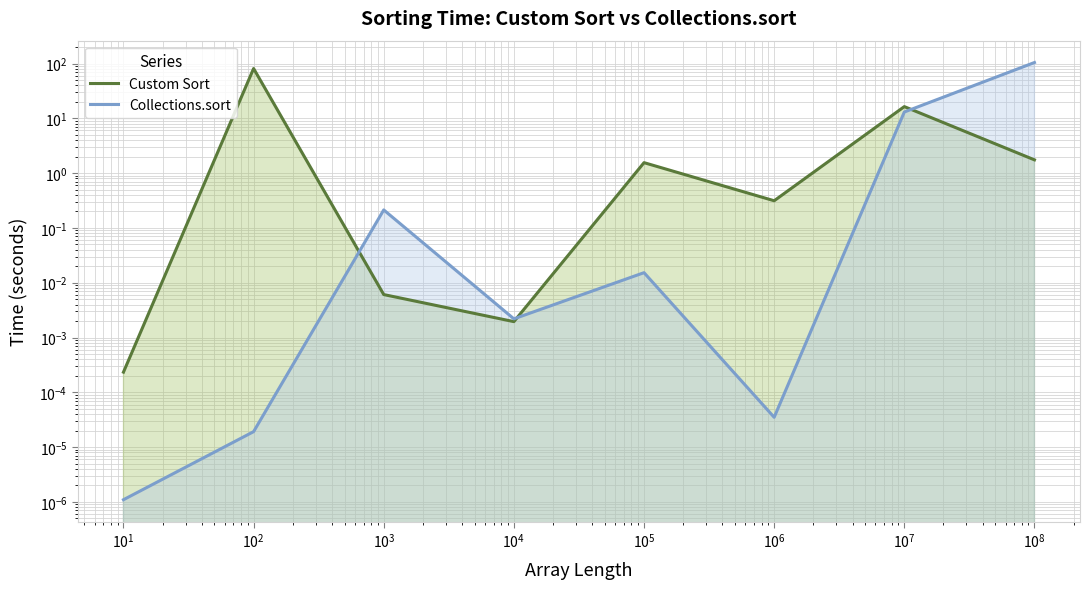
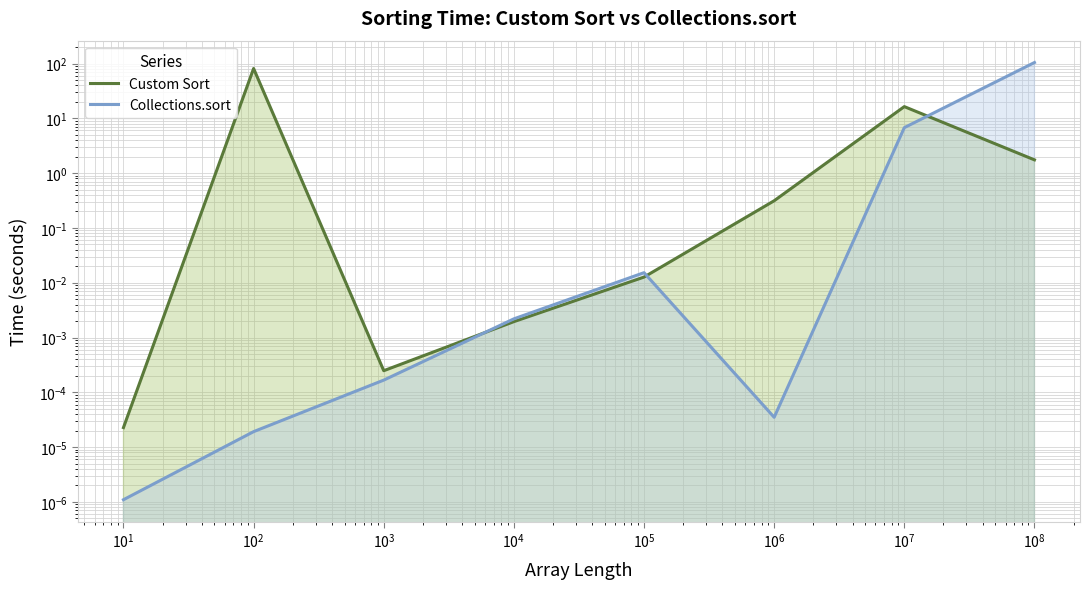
Custom Sort, 10^1: 0.00023 -> 0.000023
Custom Sort, 10^3: 0.006 -> 0.0002
Collections.sort, 10^3: 0.21 -> 0.00017
Custom Sort, 10^5: 1.6 -> 0.013
Collections.sort, 10^7: 13 -> 7
